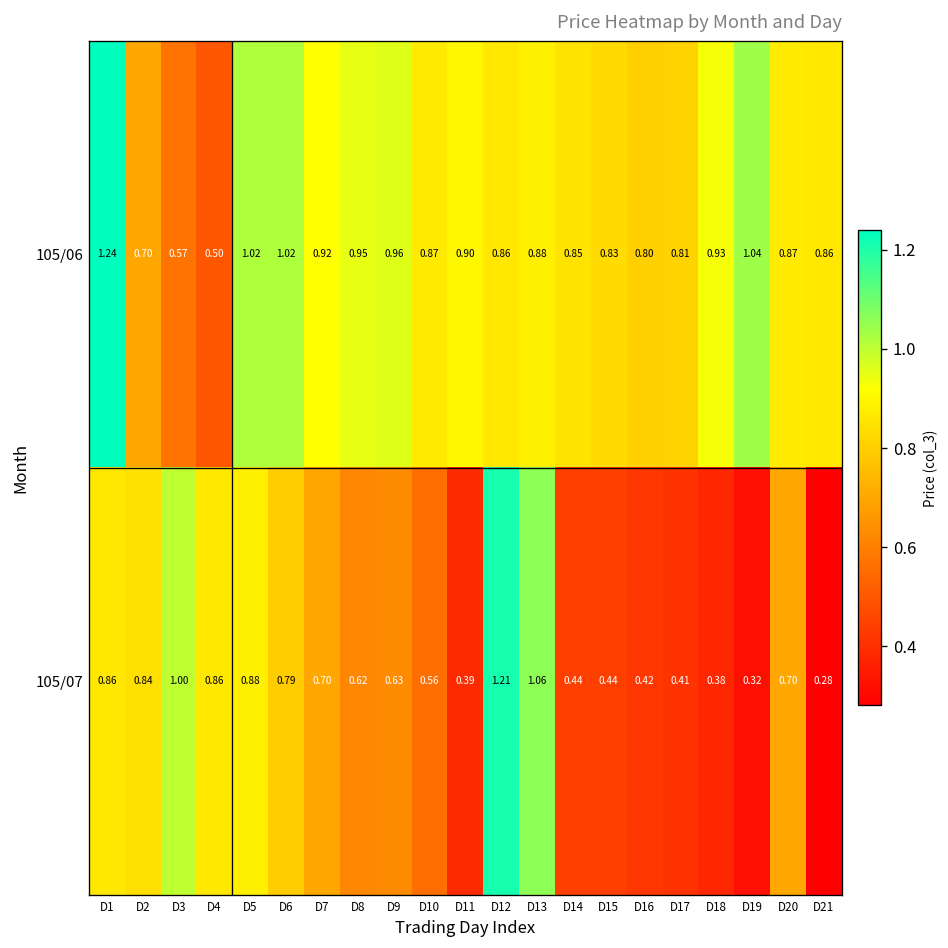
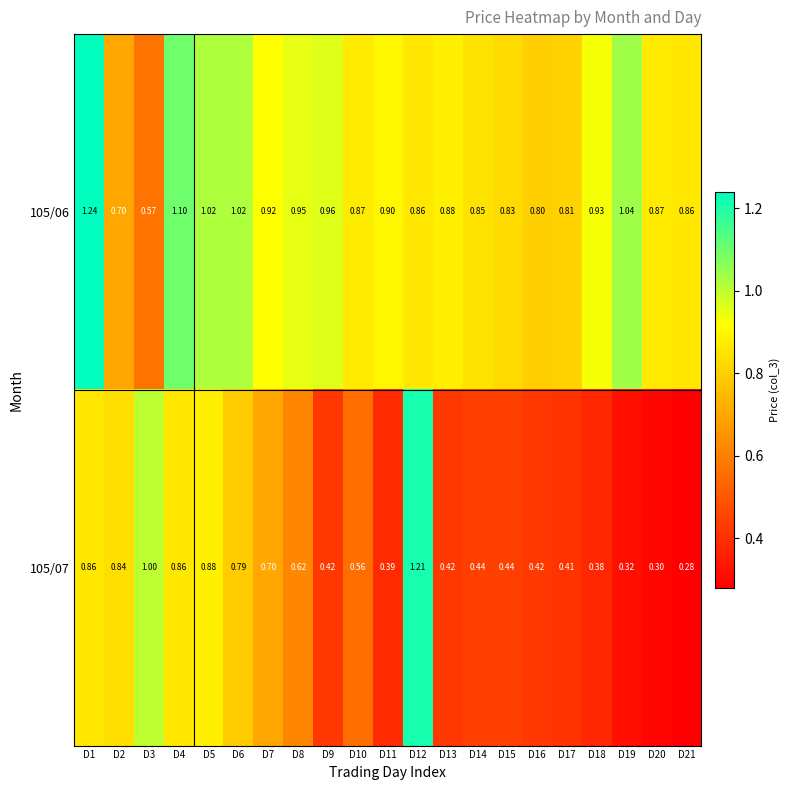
105/06, D4: 0.50 -> 1.10
105/07, D9: 0.63 -> 0.42
105/07, D13: 1.06 -> 0.42
105/07, D20: 0.70 -> 0.30
